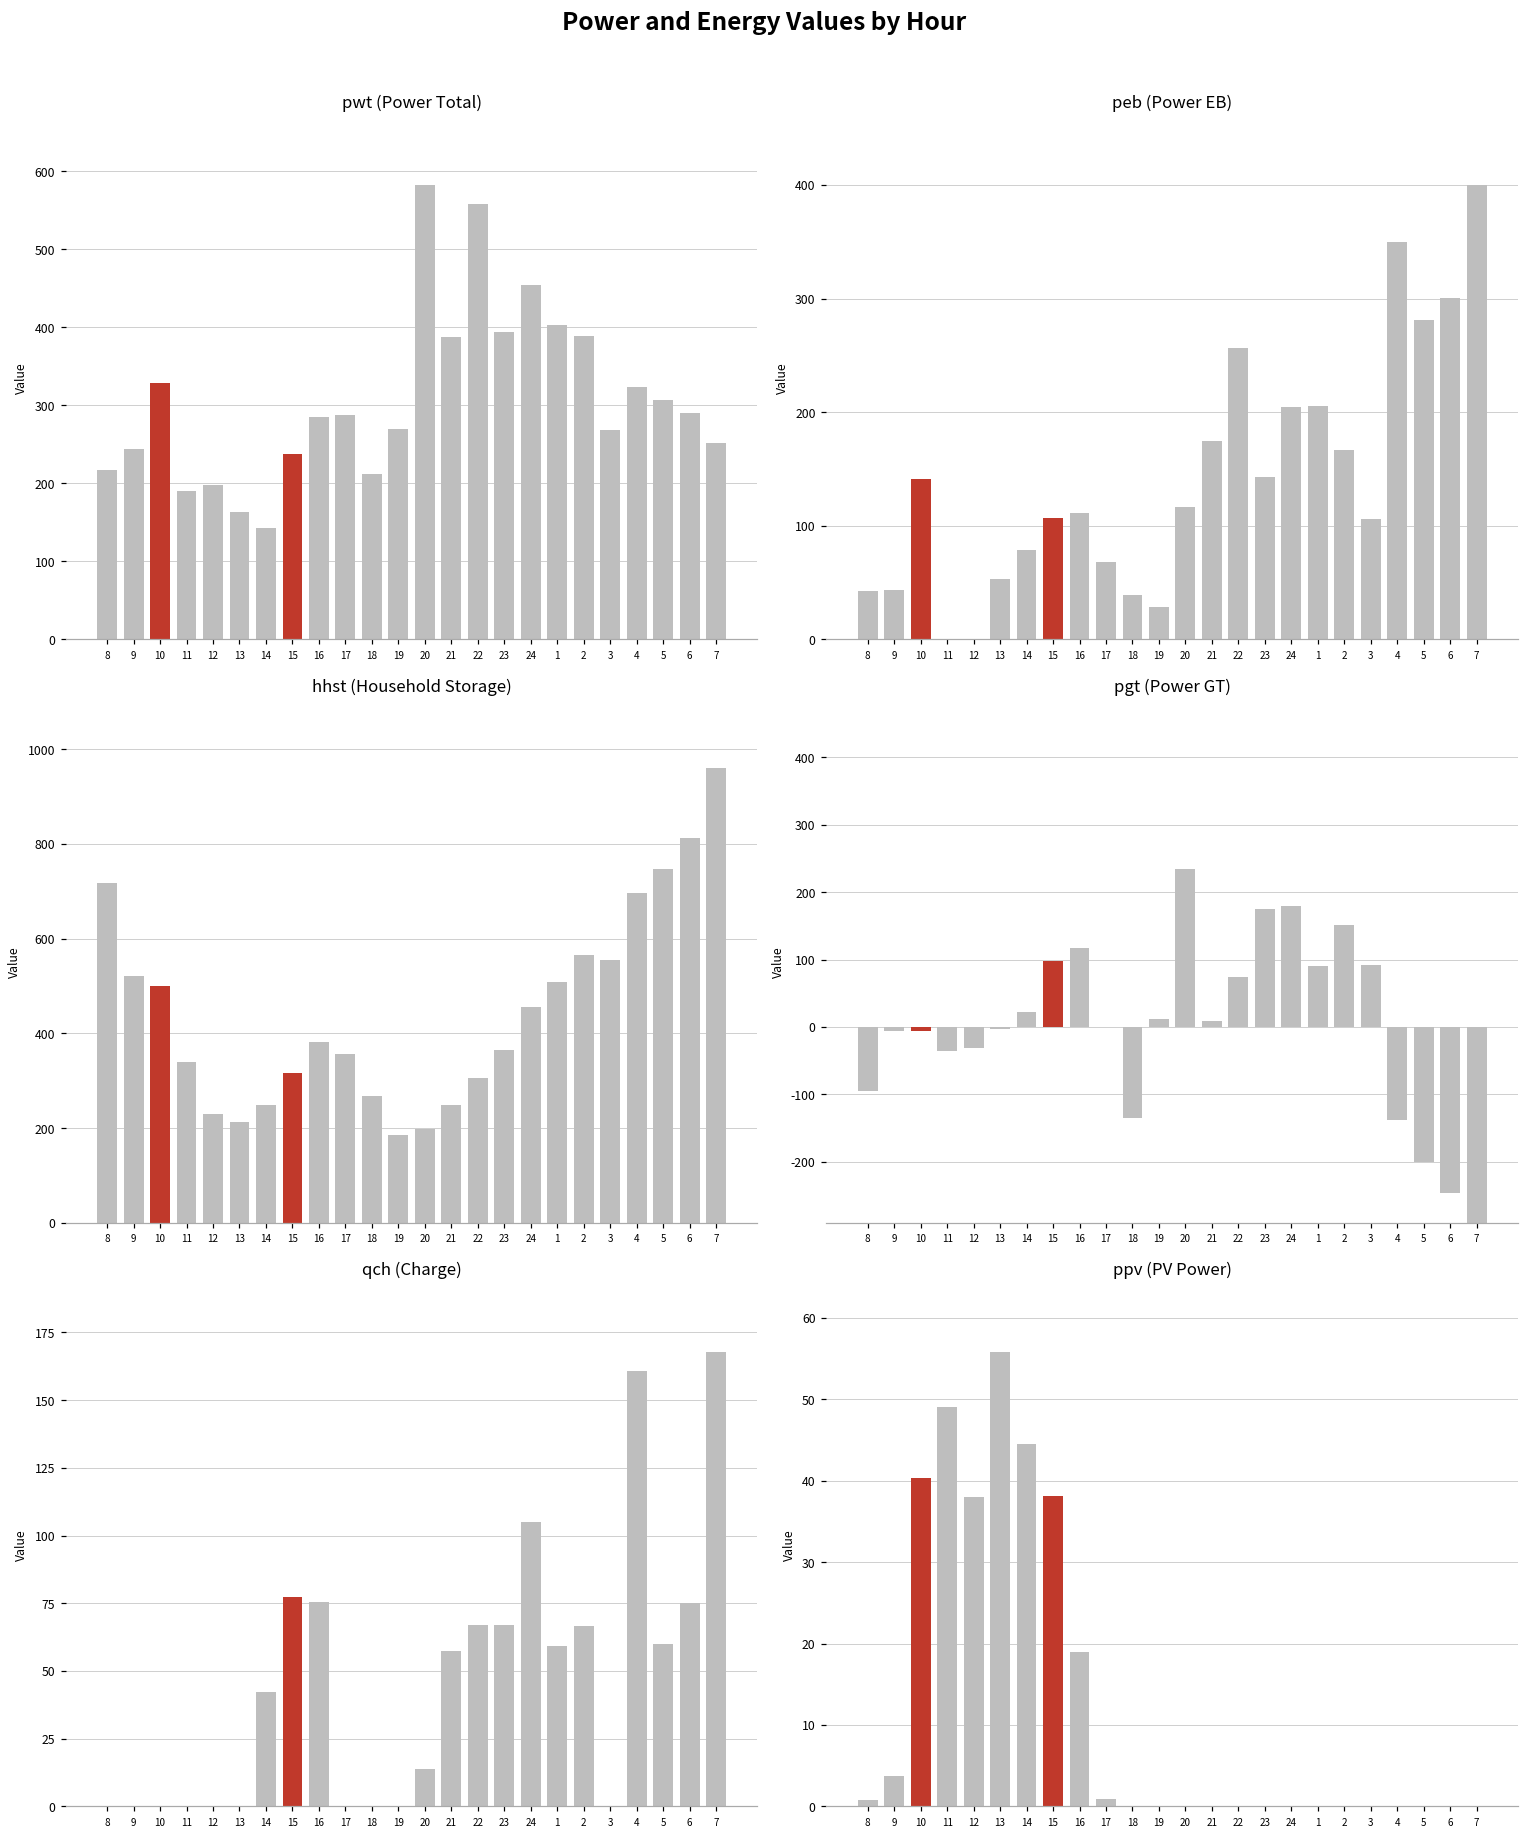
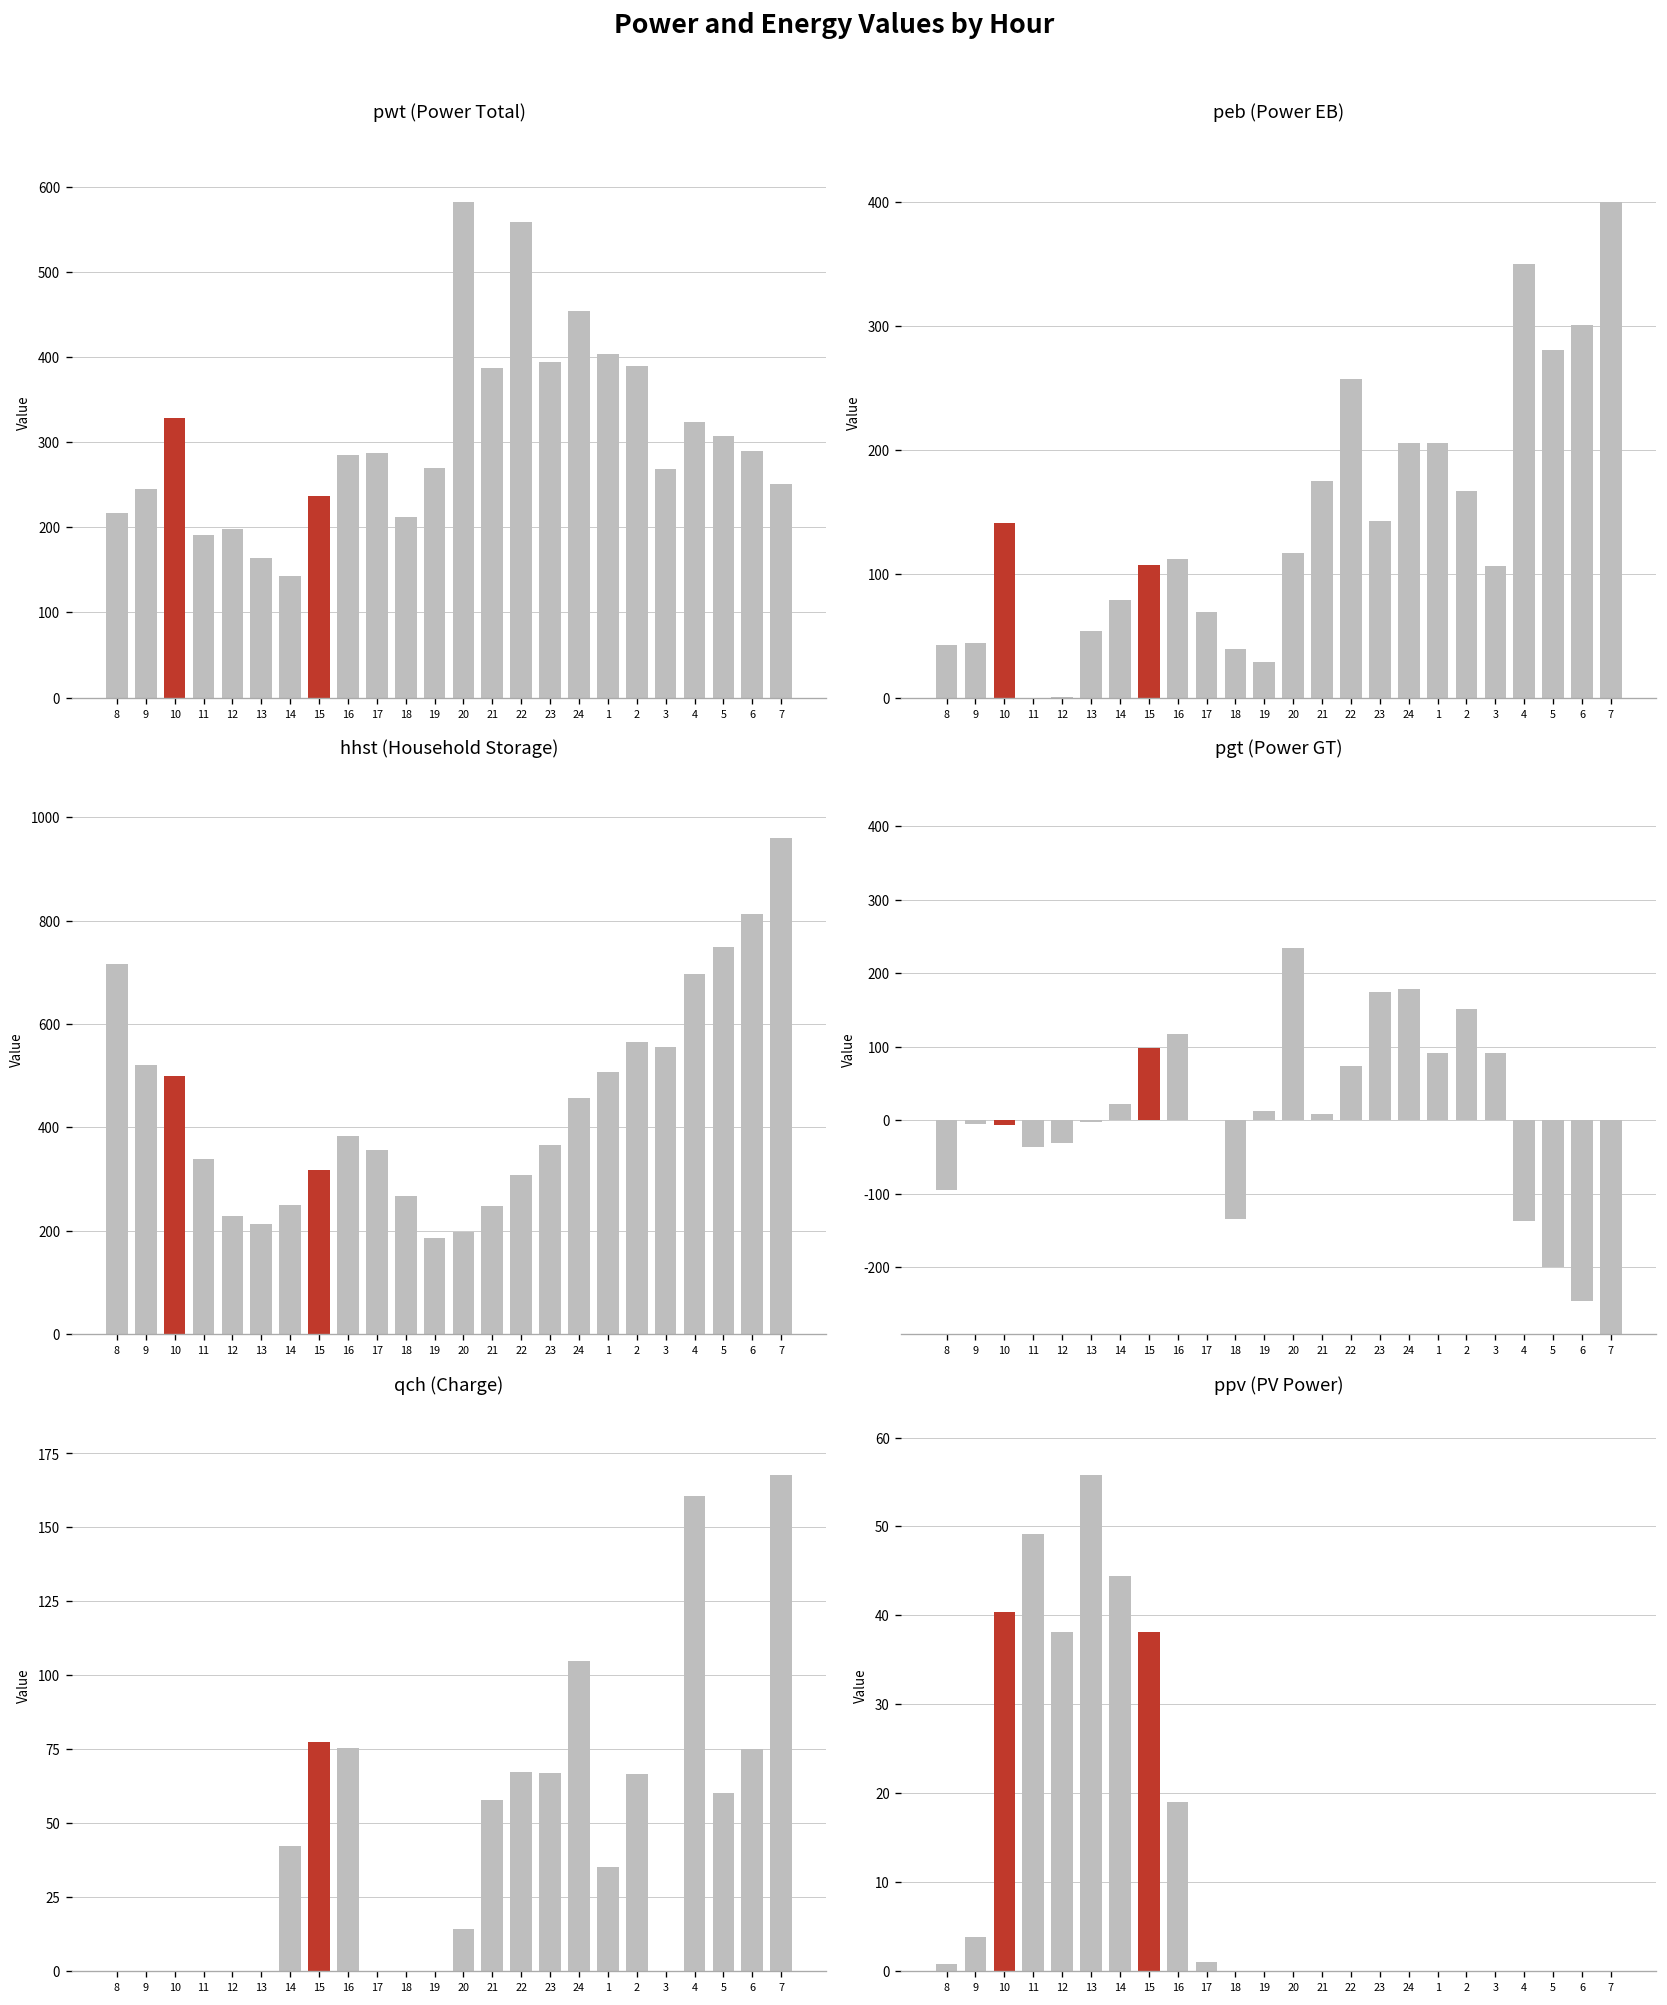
qch (Charge), 1: 59 -> 35
